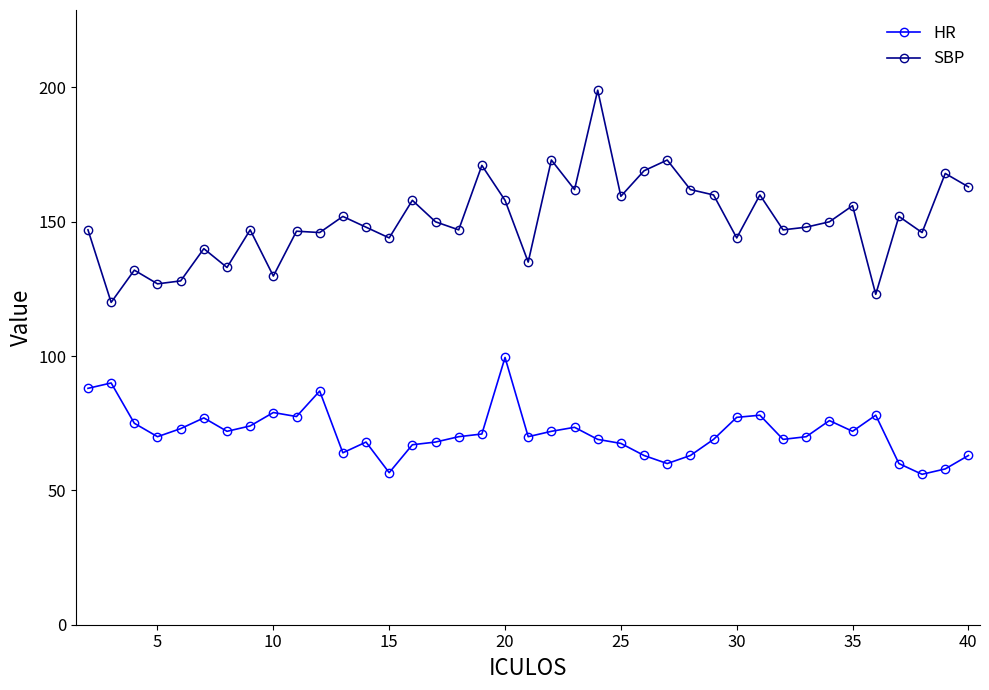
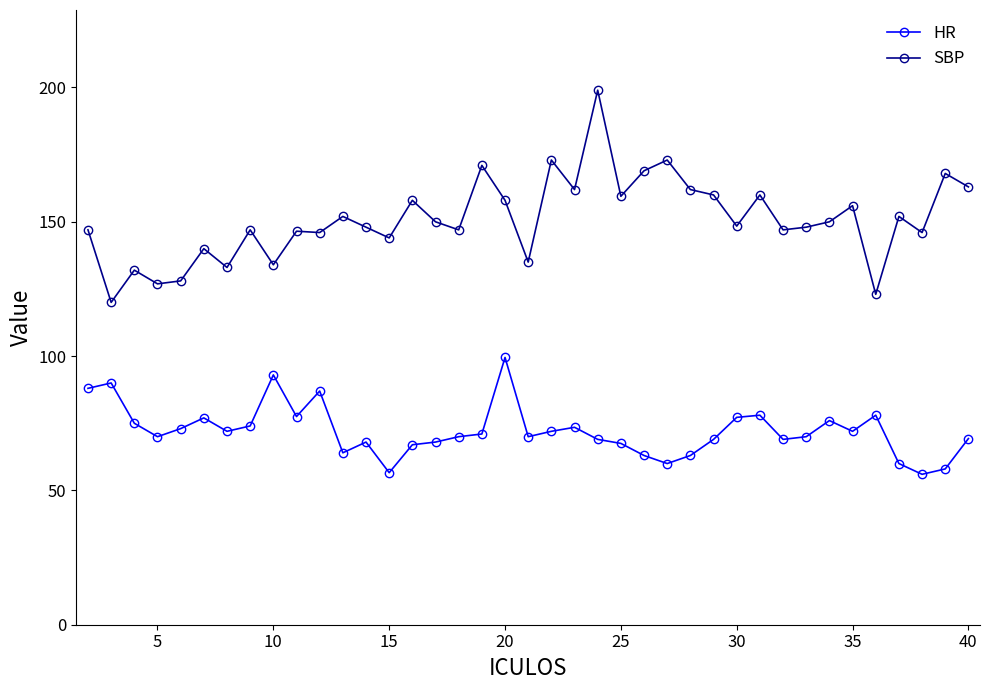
HR, 10: 79 -> 93
SBP, 10: 130 -> 134
SBP, 30: 144 -> 148
HR, 40: 63 -> 69
